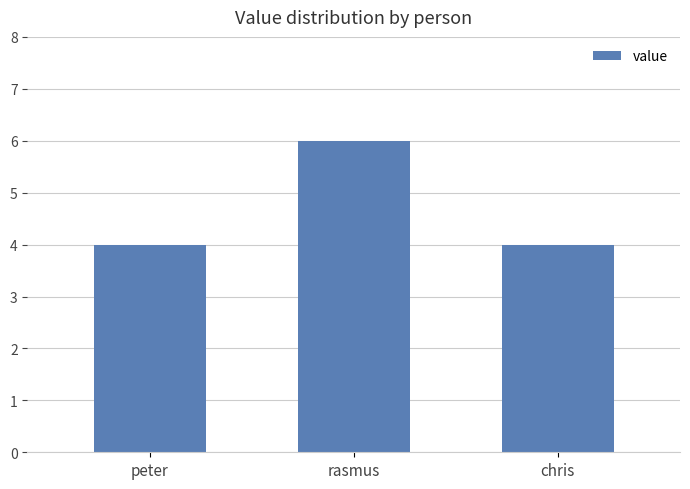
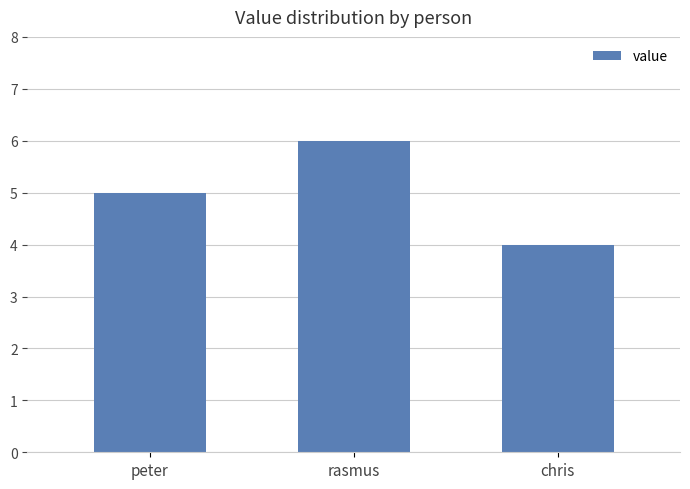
peter: 4 -> 5
